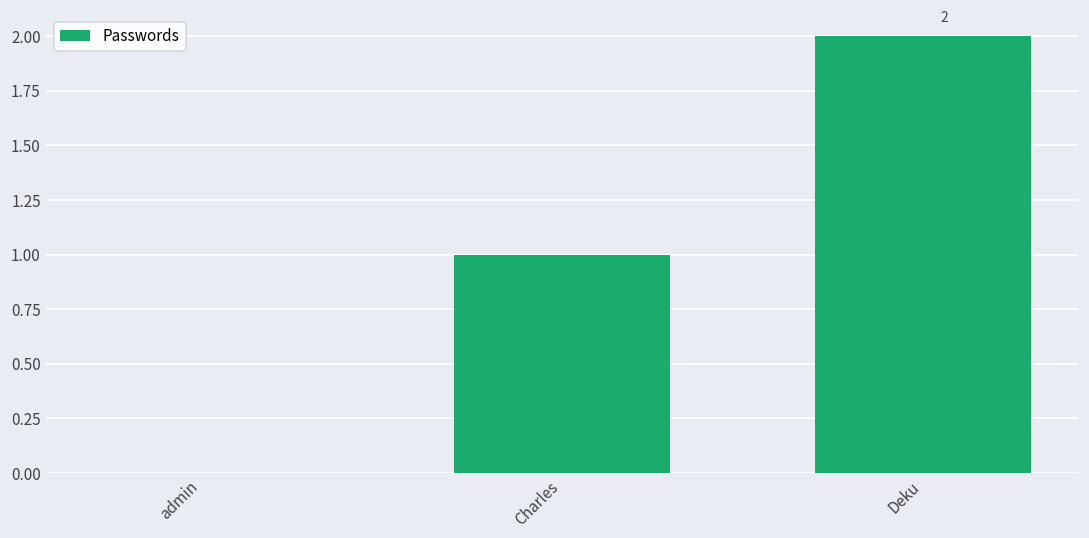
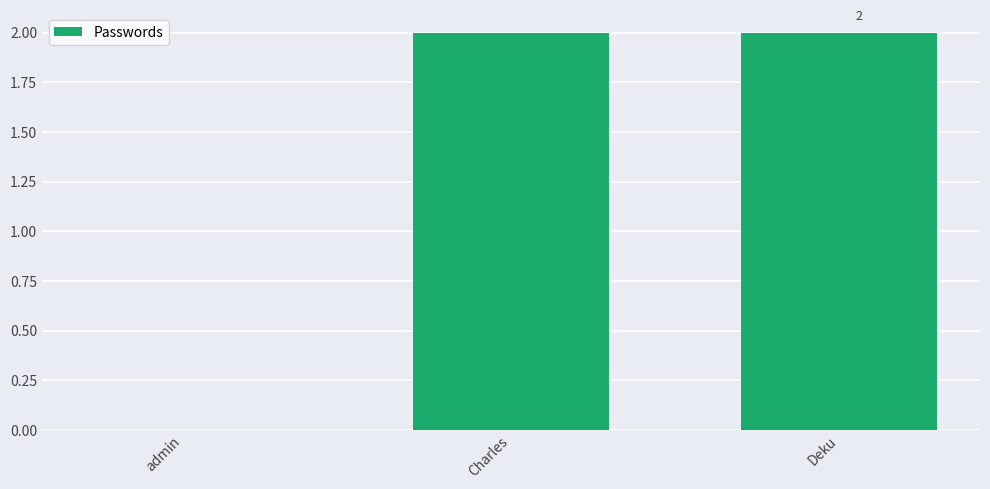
Charles: 1 -> 2
